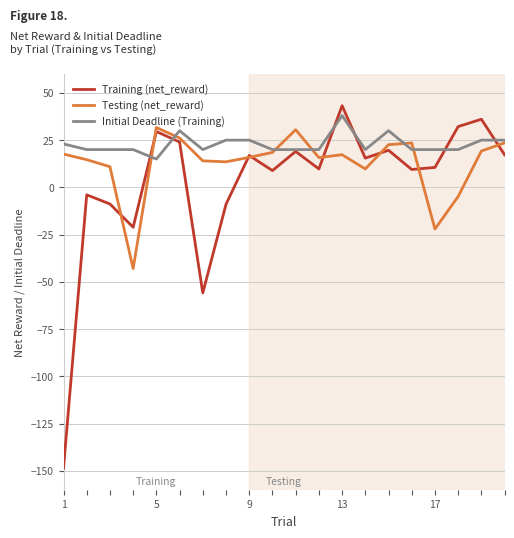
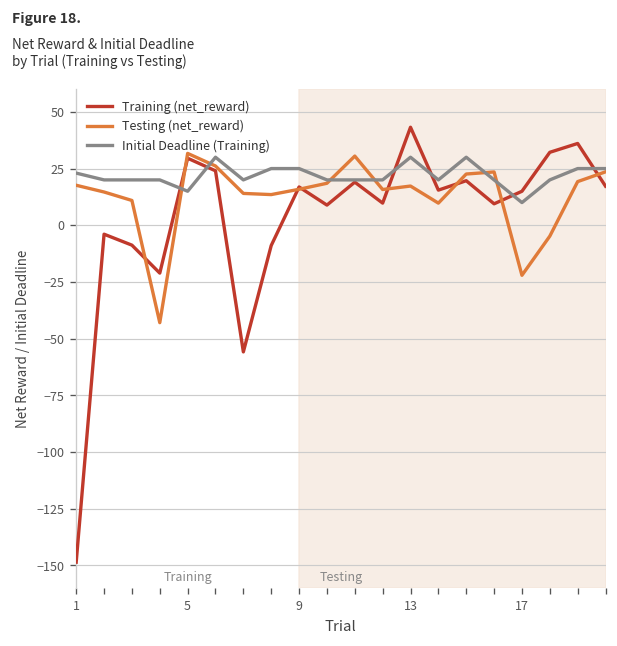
Initial Deadline (Training), 13: 38 -> 30
Training (net_reward), 17: 11 -> 15
Initial Deadline (Training), 17: 20 -> 10
